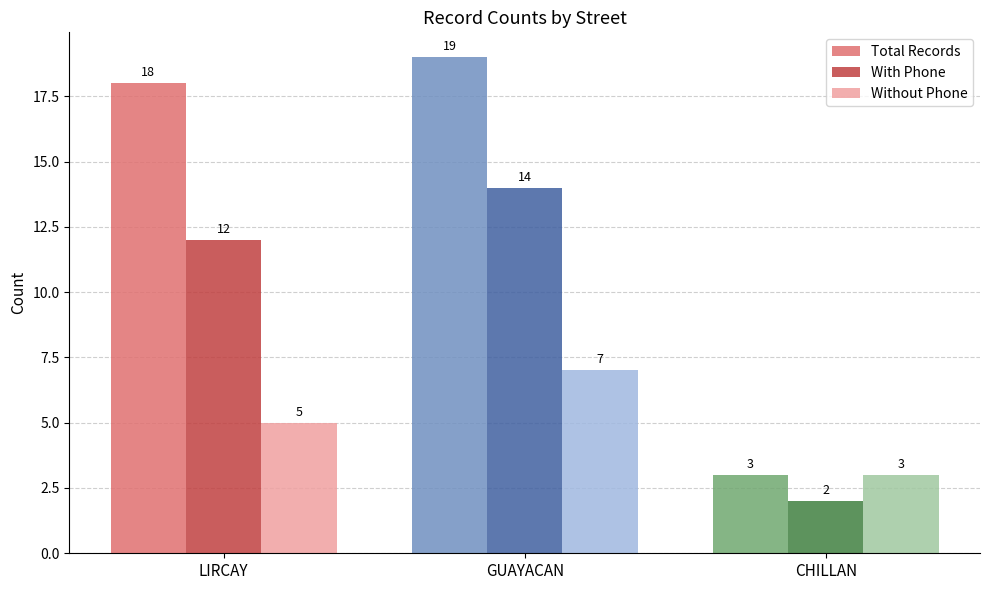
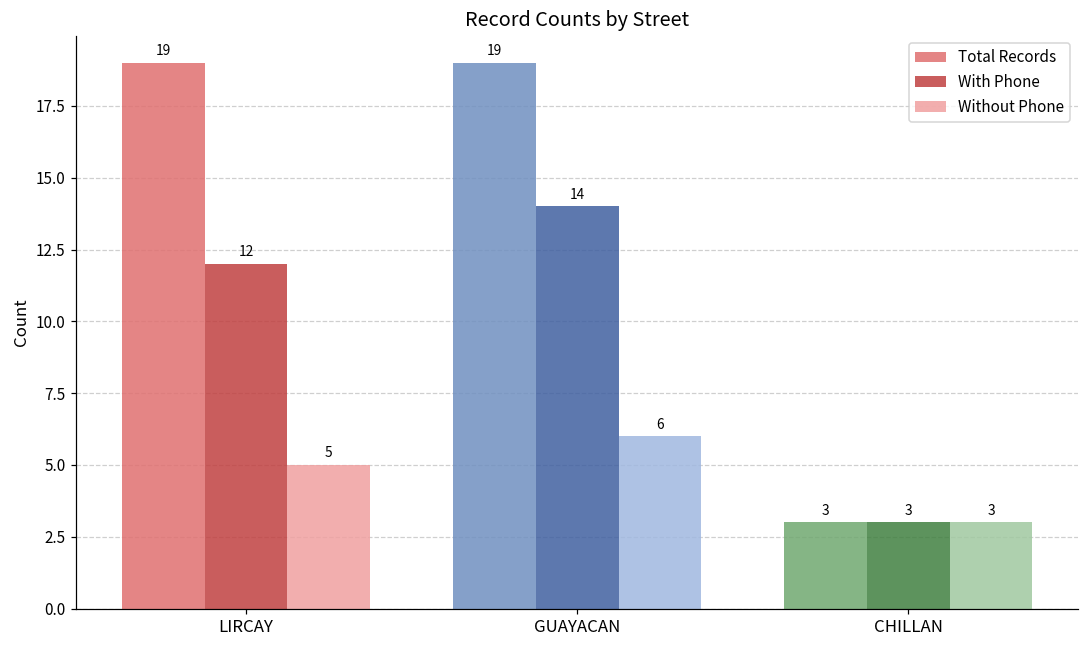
Total Records, LIRCAY: 18 -> 19
Without Phone, GUAYACAN: 7 -> 6
With Phone, CHILLAN: 2 -> 3
